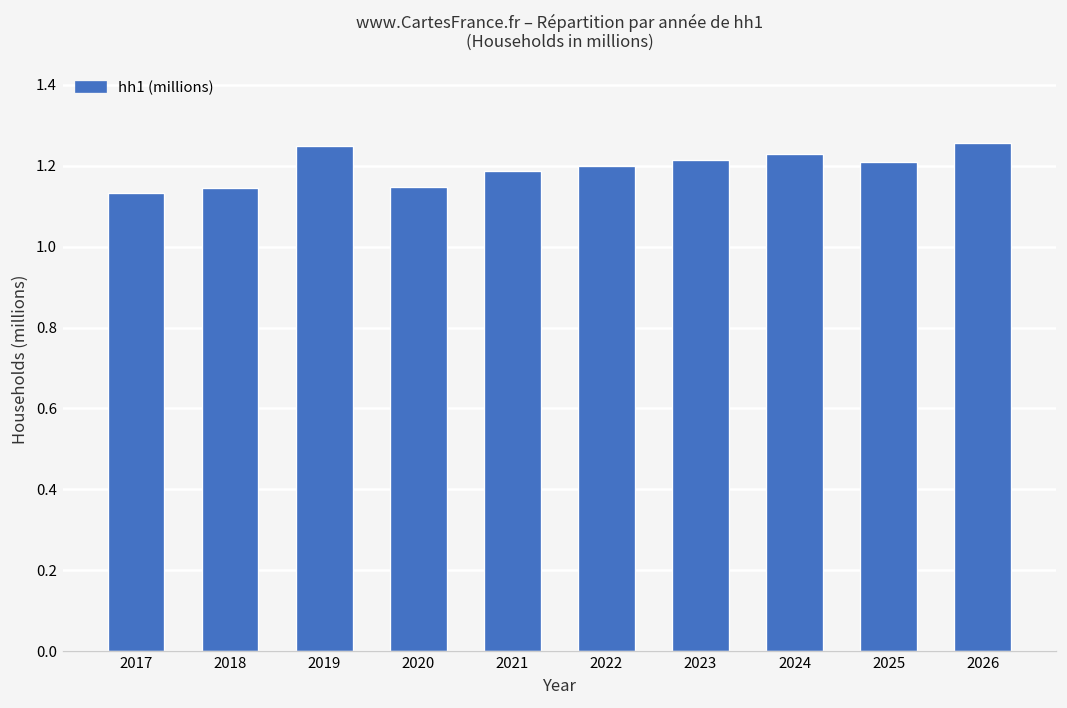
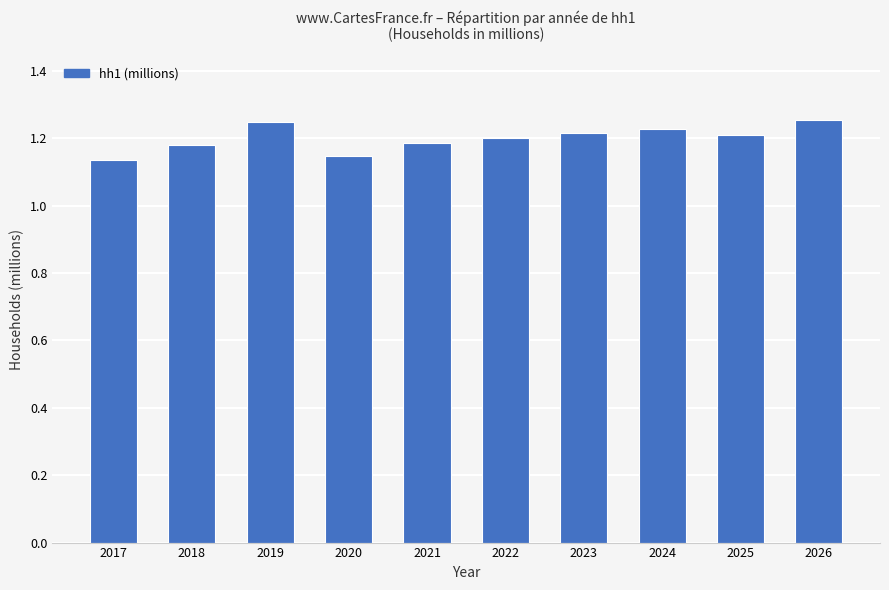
2018: 1.14 -> 1.18
